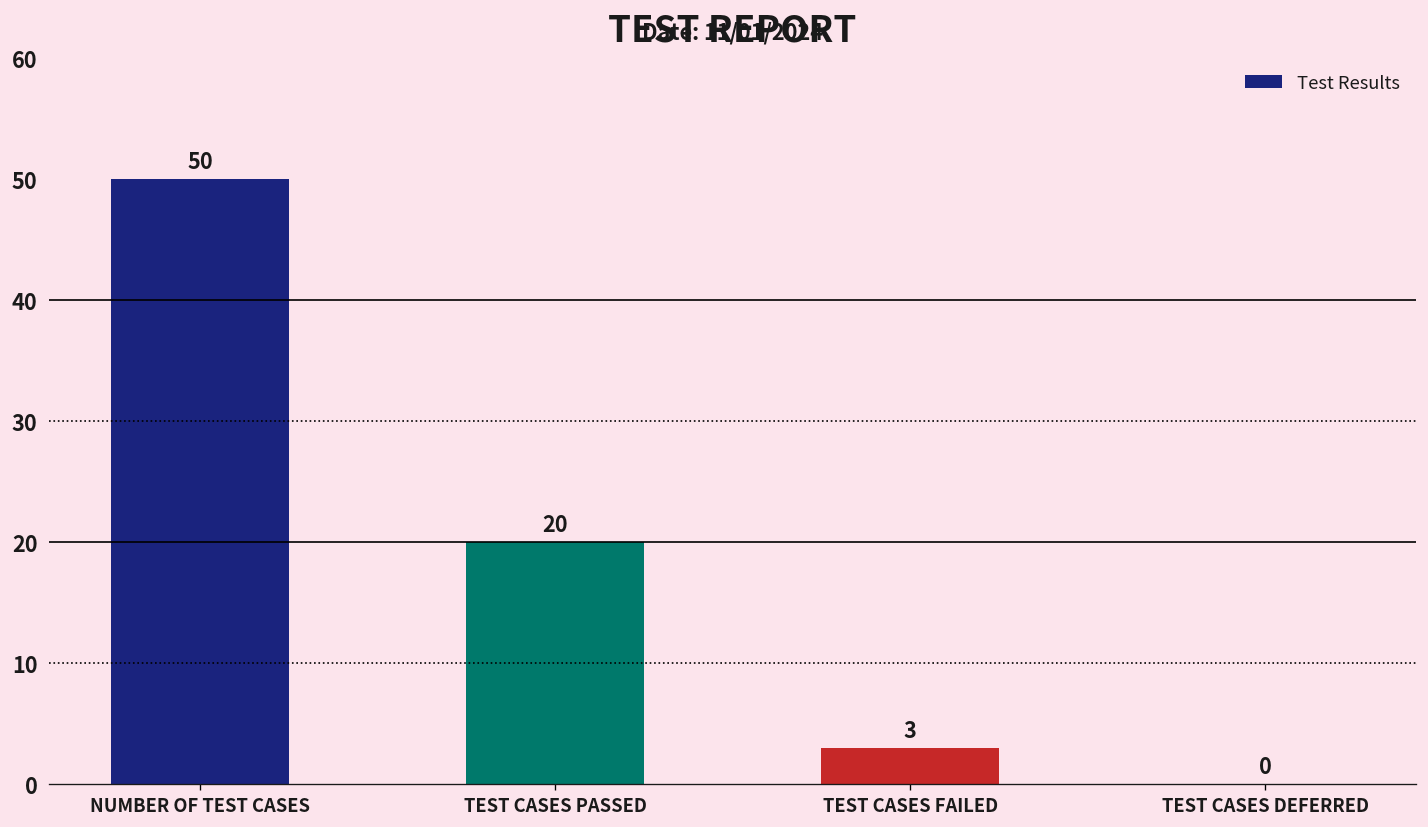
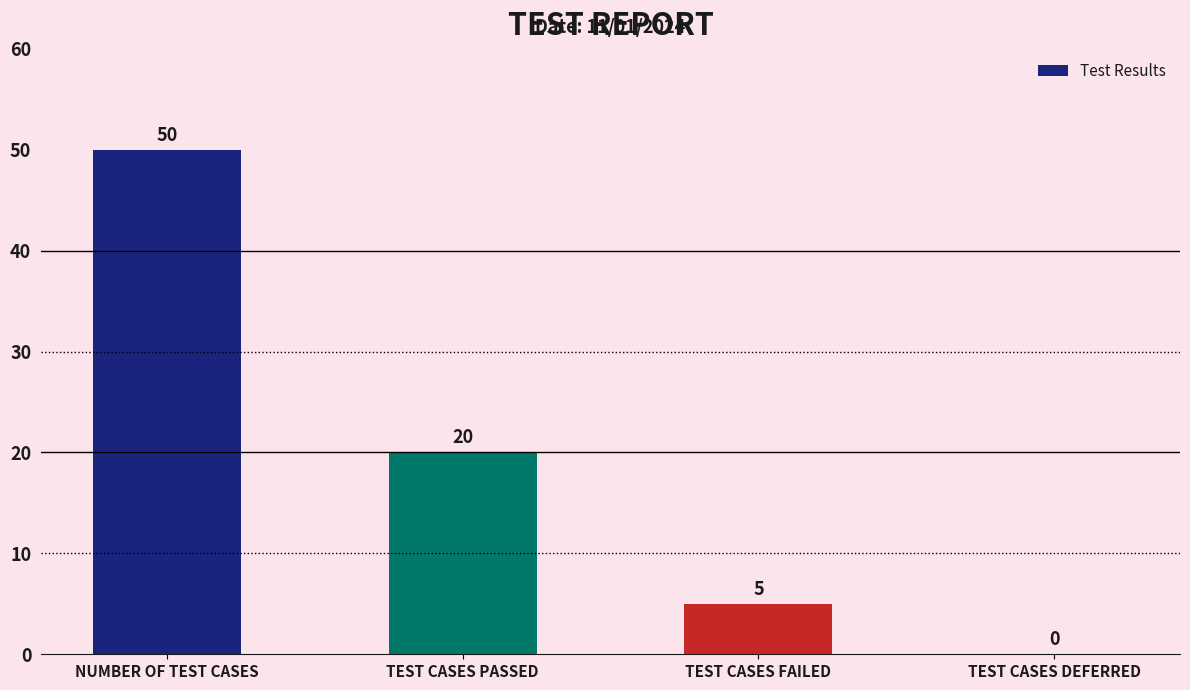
TEST CASES FAILED: 3 -> 5
